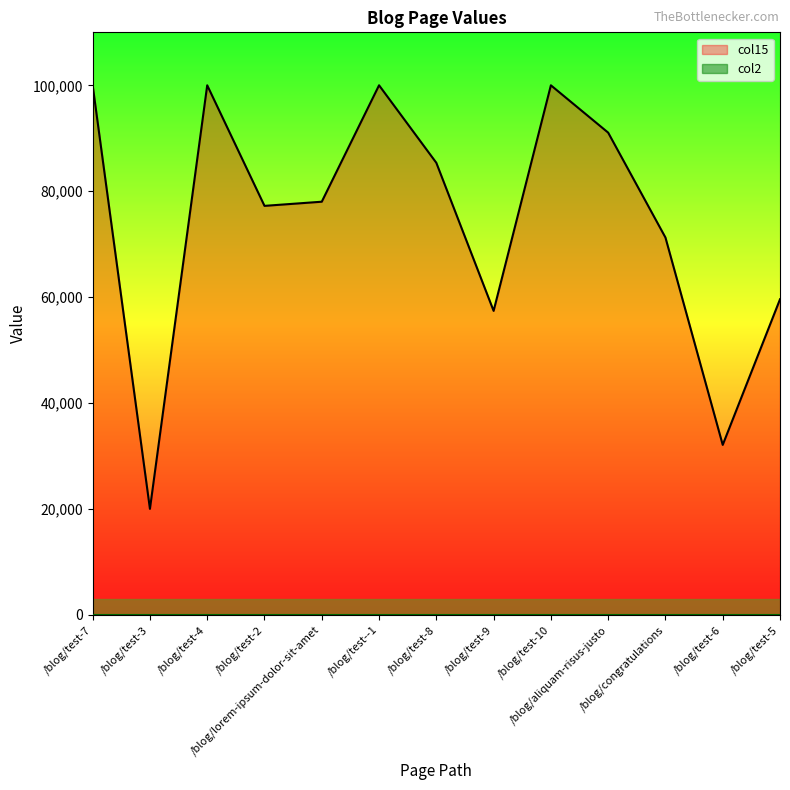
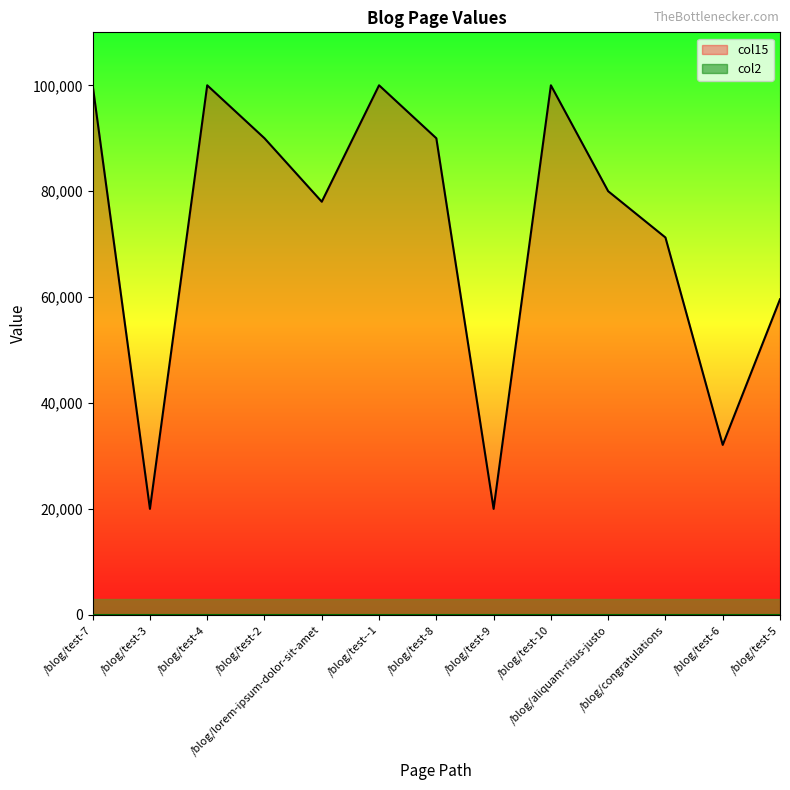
col15, /blog/test-2: 77,000 -> 90,000
col15, /blog/test-8: 85,000 -> 90,000
col15, /blog/test-9: 57,000 -> 20,000
col15, /blog/aliquam-risus-justo: 91,000 -> 80,000
